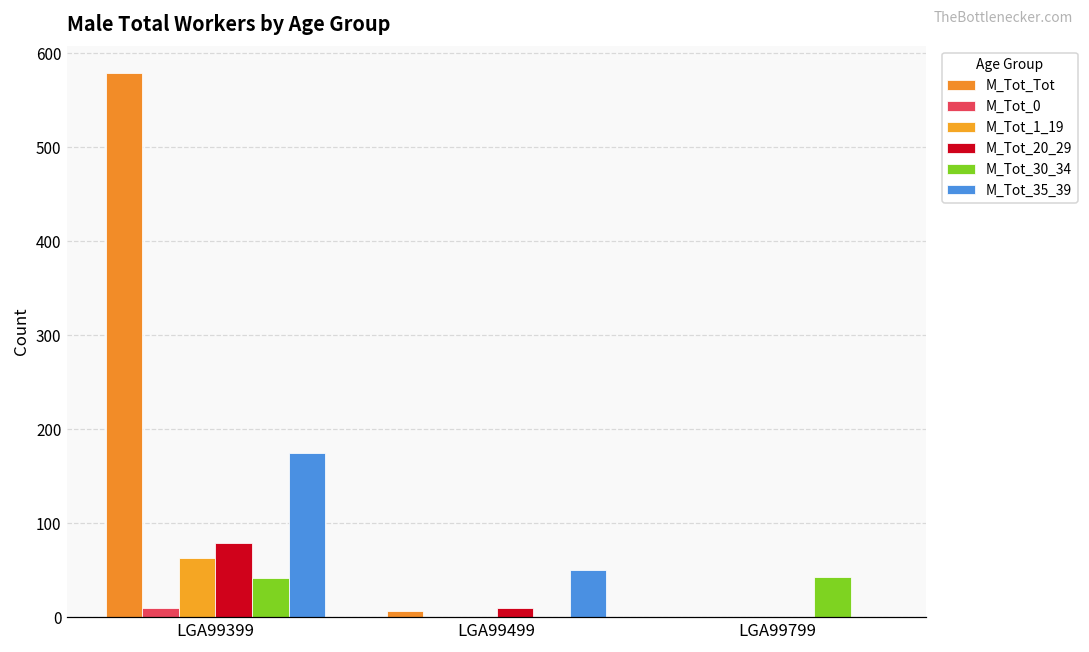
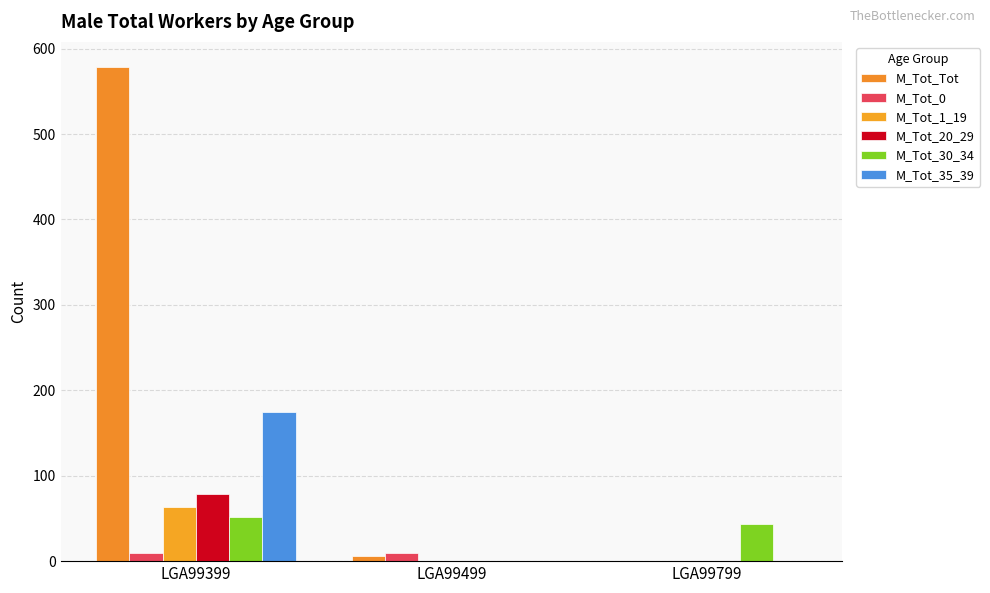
M_Tot_30_34, LGA99399: 40 -> 50
M_Tot_0, LGA99499: 0 -> 10
M_Tot_20_29, LGA99499: 10 -> 0
M_Tot_35_39, LGA99499: 50 -> 0
